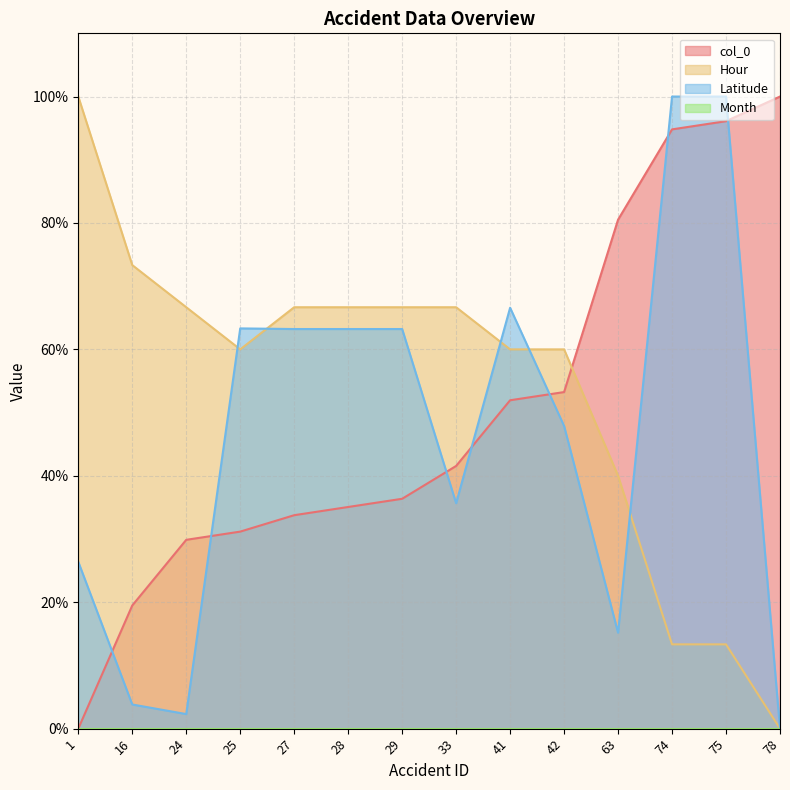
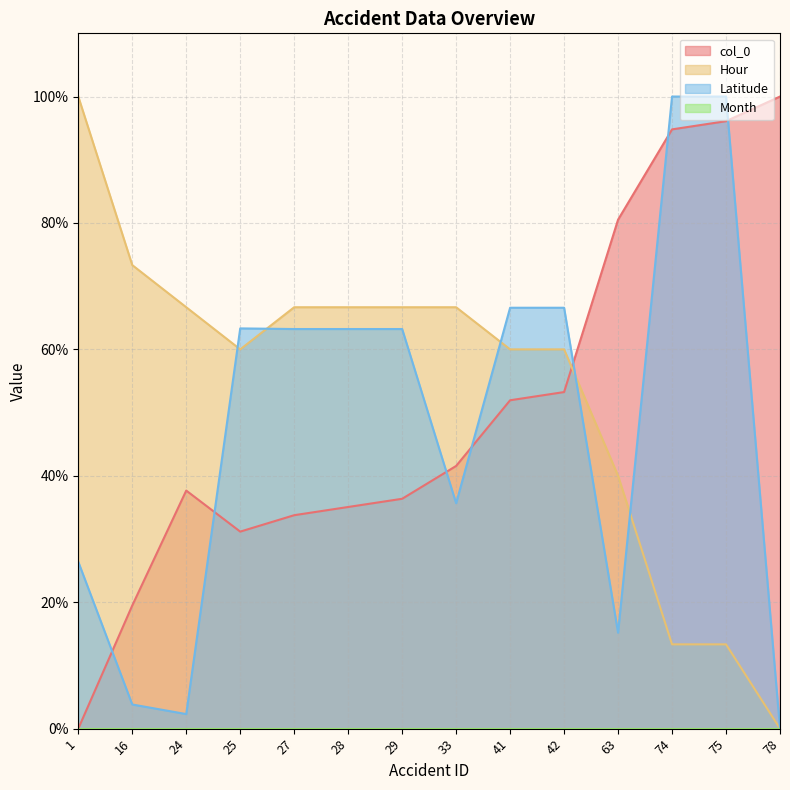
col_0, 24: 30% -> 38%
Latitude, 42: 48% -> 67%
